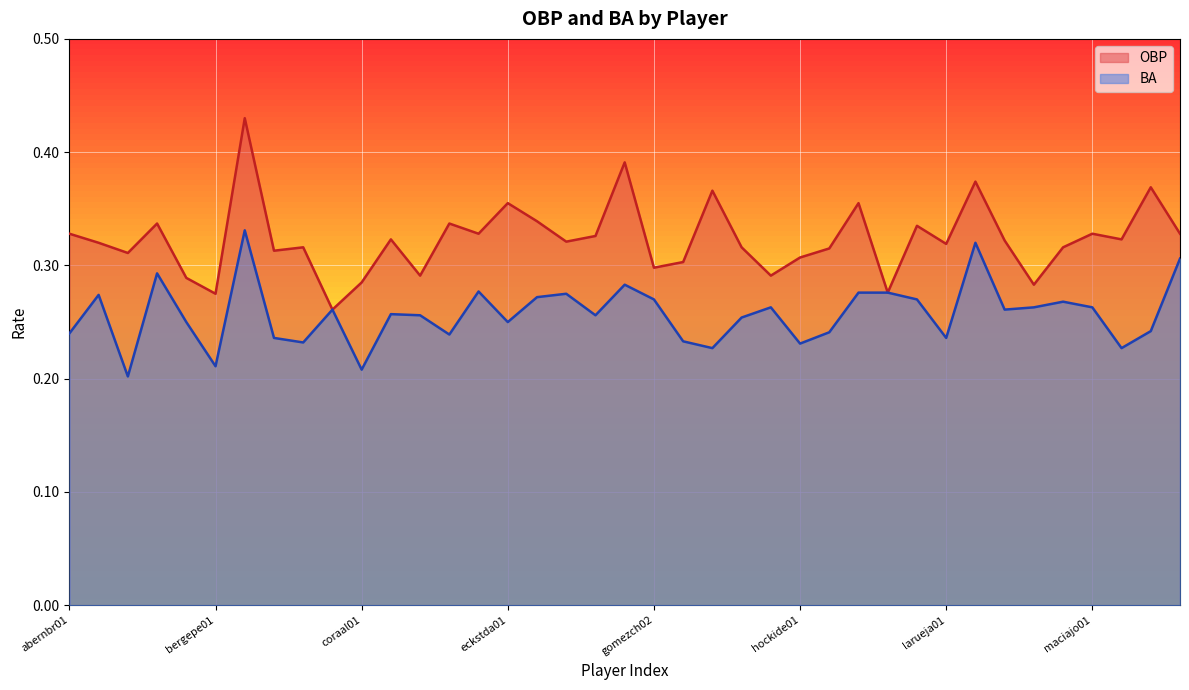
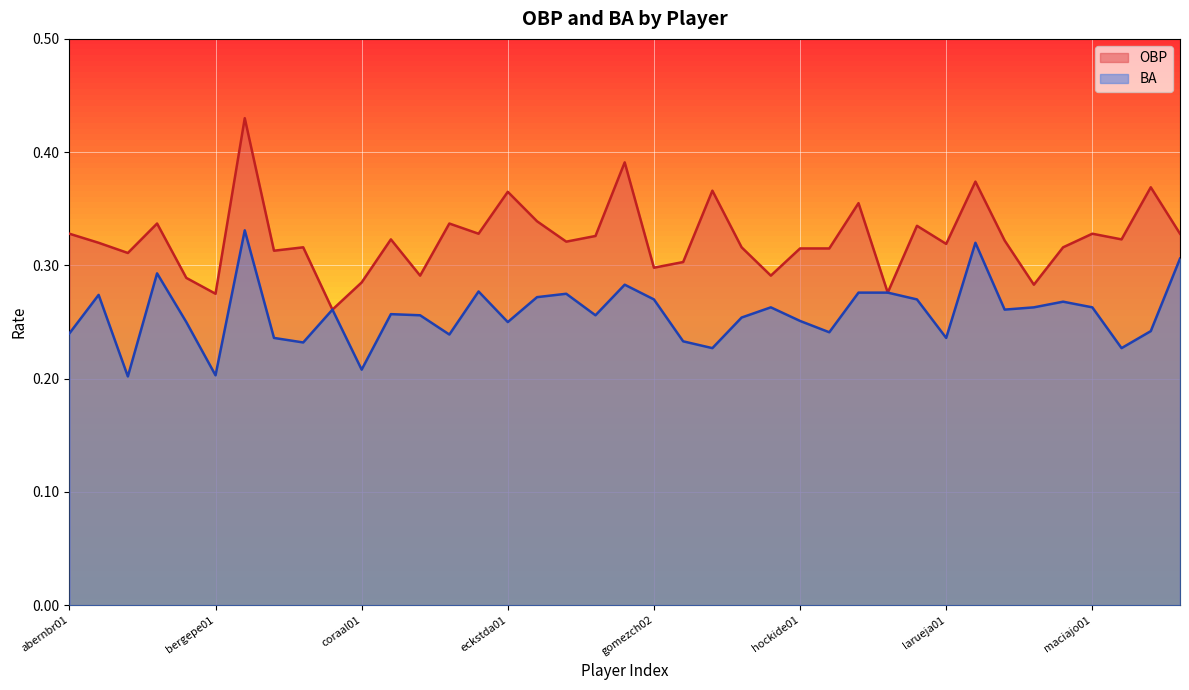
BA, bergepe01: 0.211 -> 0.203
OBP, eckstda01: 0.355 -> 0.365
OBP, hockide01: 0.307 -> 0.315
BA, hockide01: 0.231 -> 0.251
